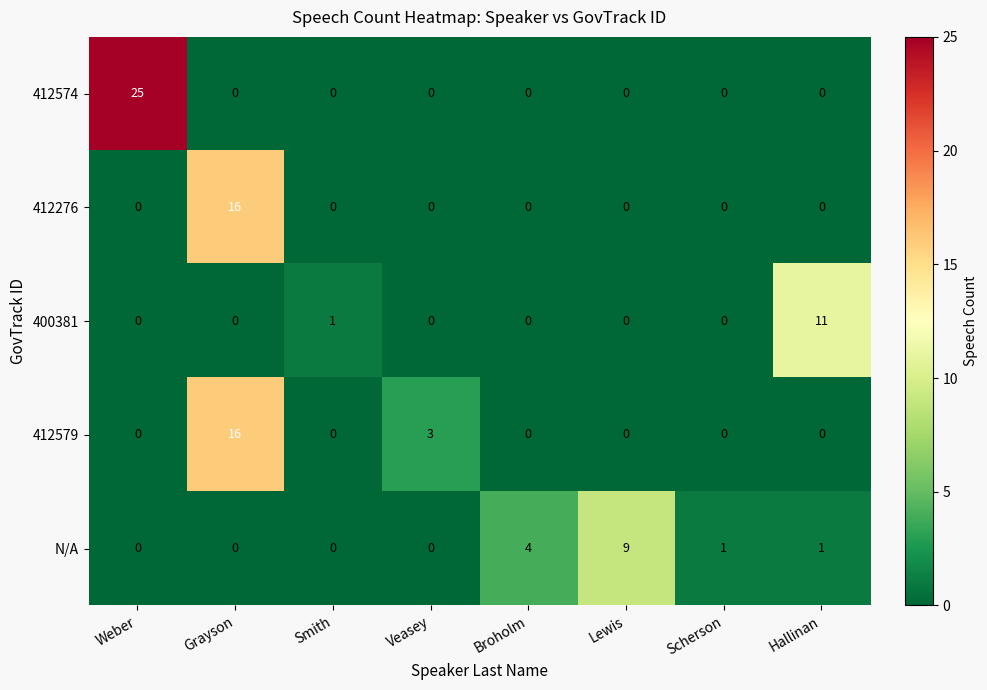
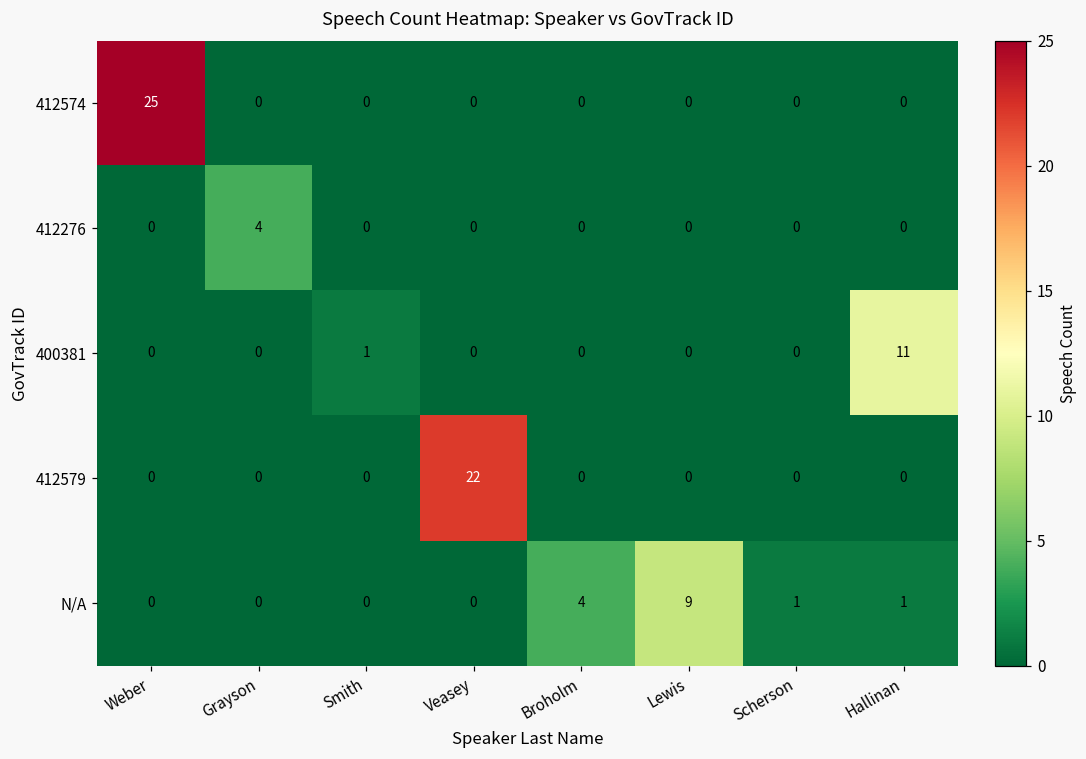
412276, Grayson: 16 -> 4
412579, Grayson: 16 -> 0
412579, Veasey: 3 -> 22
